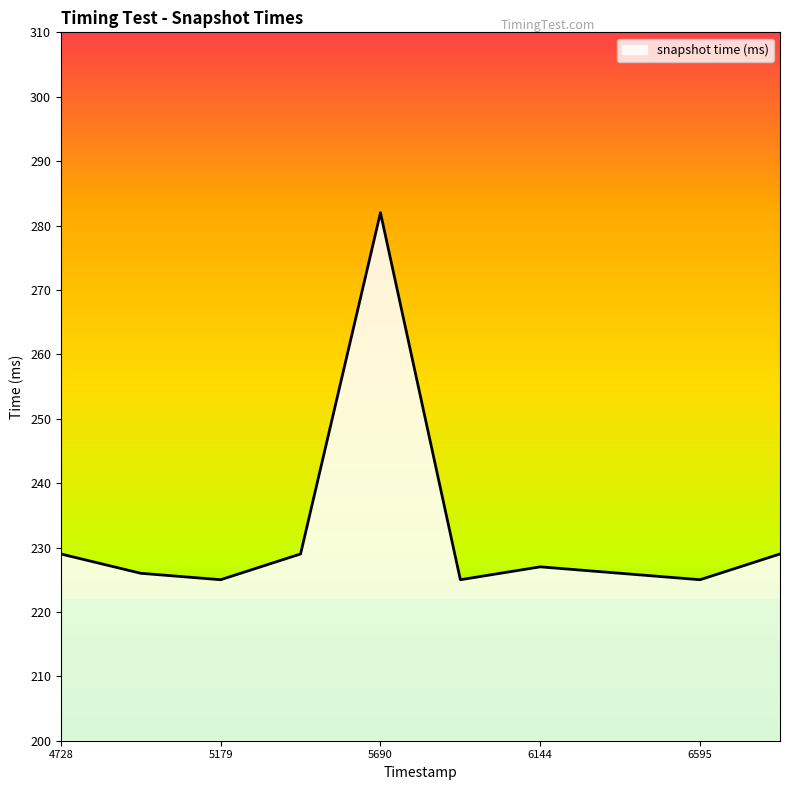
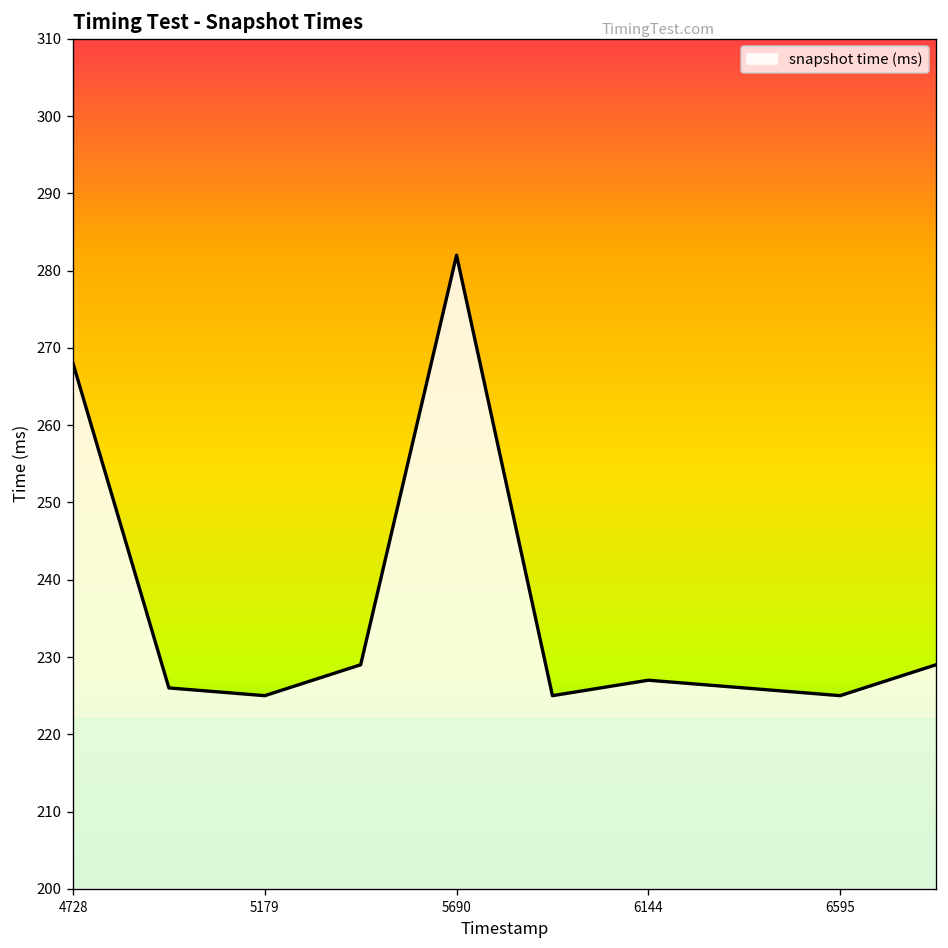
4728: 229 -> 268
